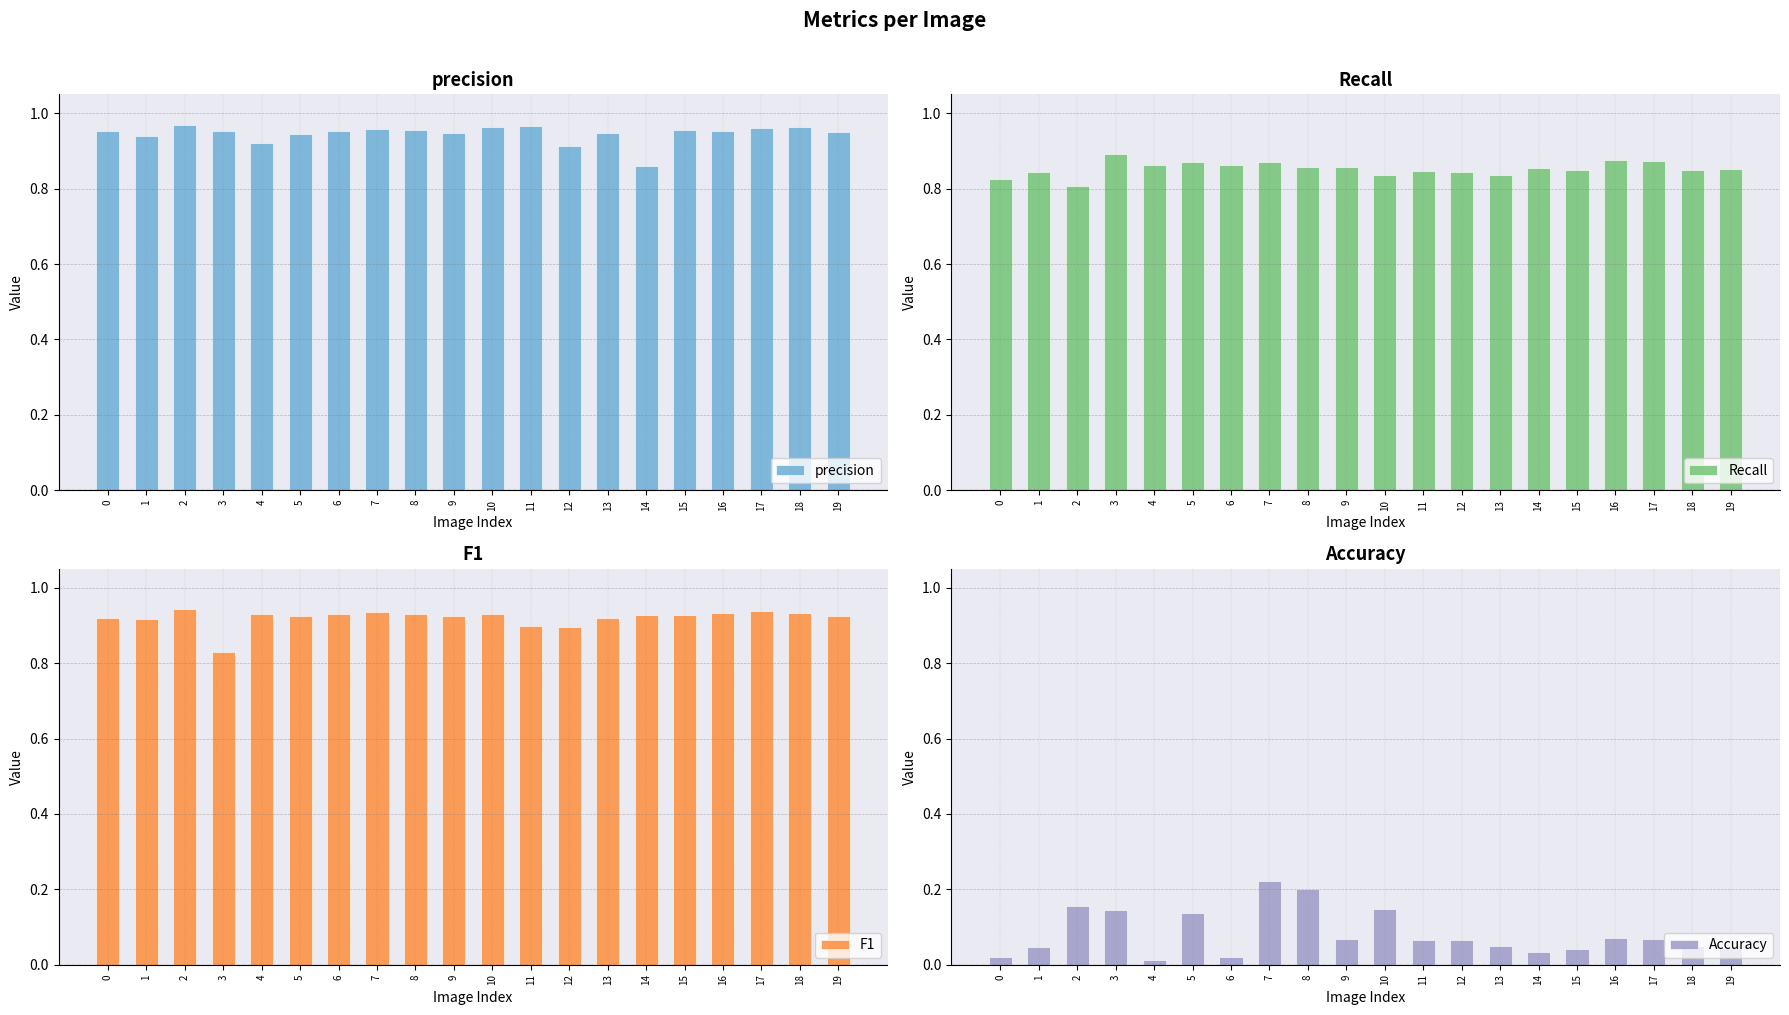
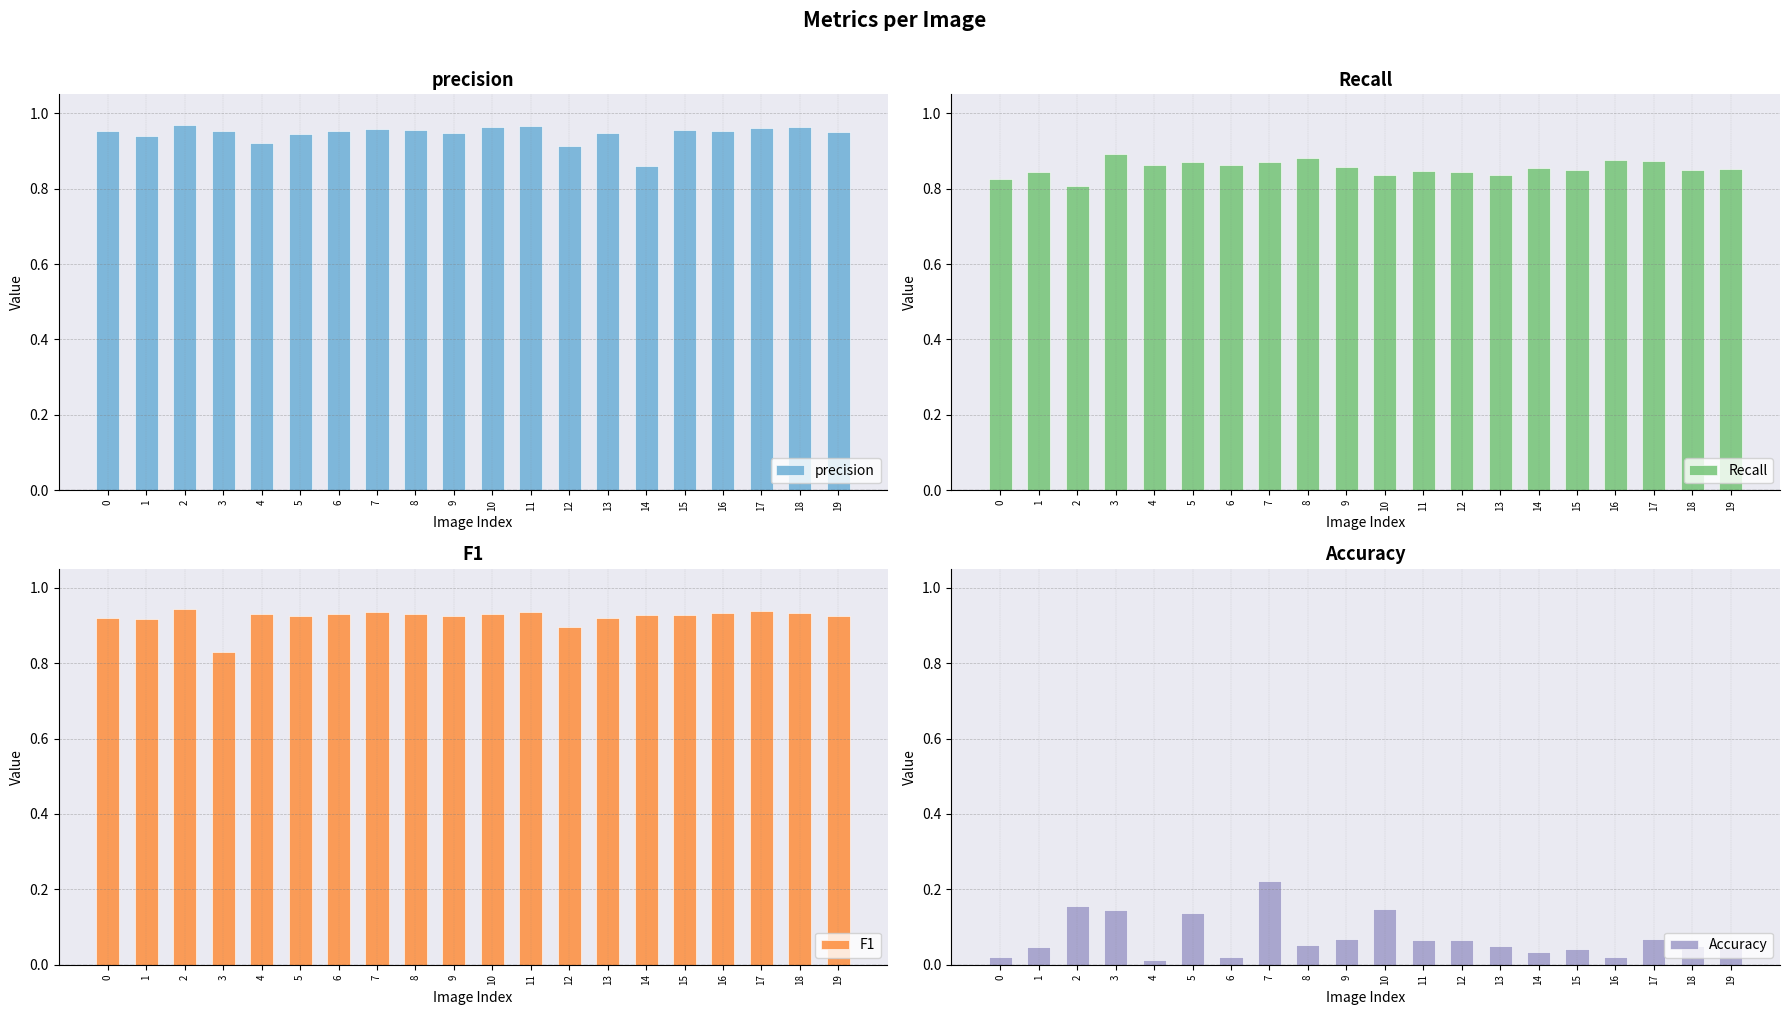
Recall, 8: 0.86 -> 0.88
F1, 11: 0.90 -> 0.93
Accuracy, 8: 0.20 -> 0.05
Accuracy, 16: 0.07 -> 0.02
